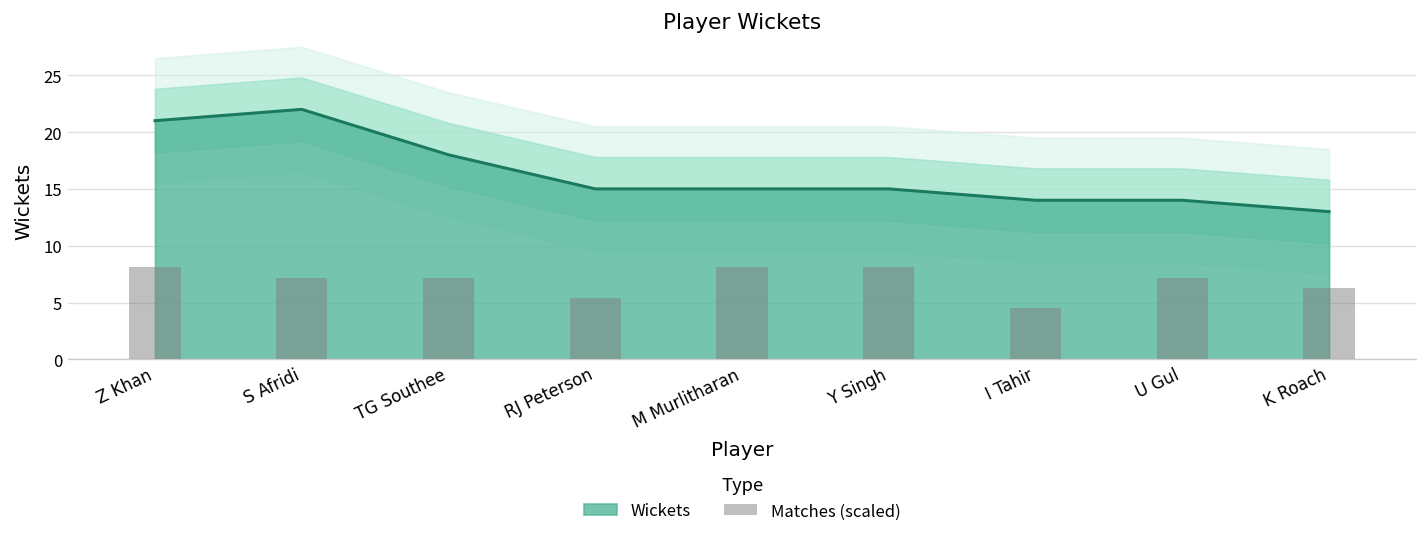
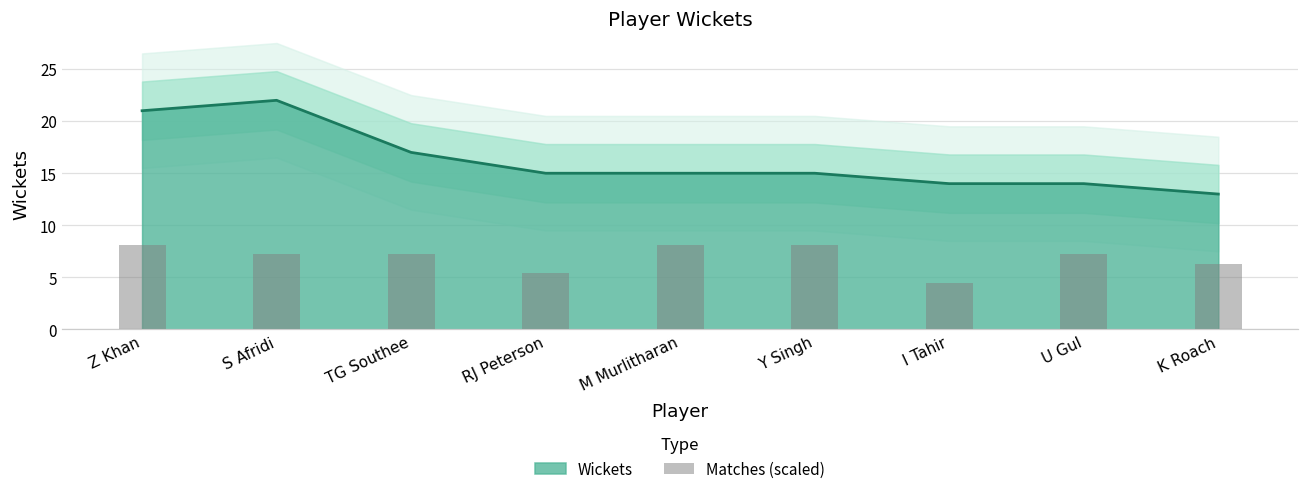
Wickets, TG Southee: 18 -> 17
